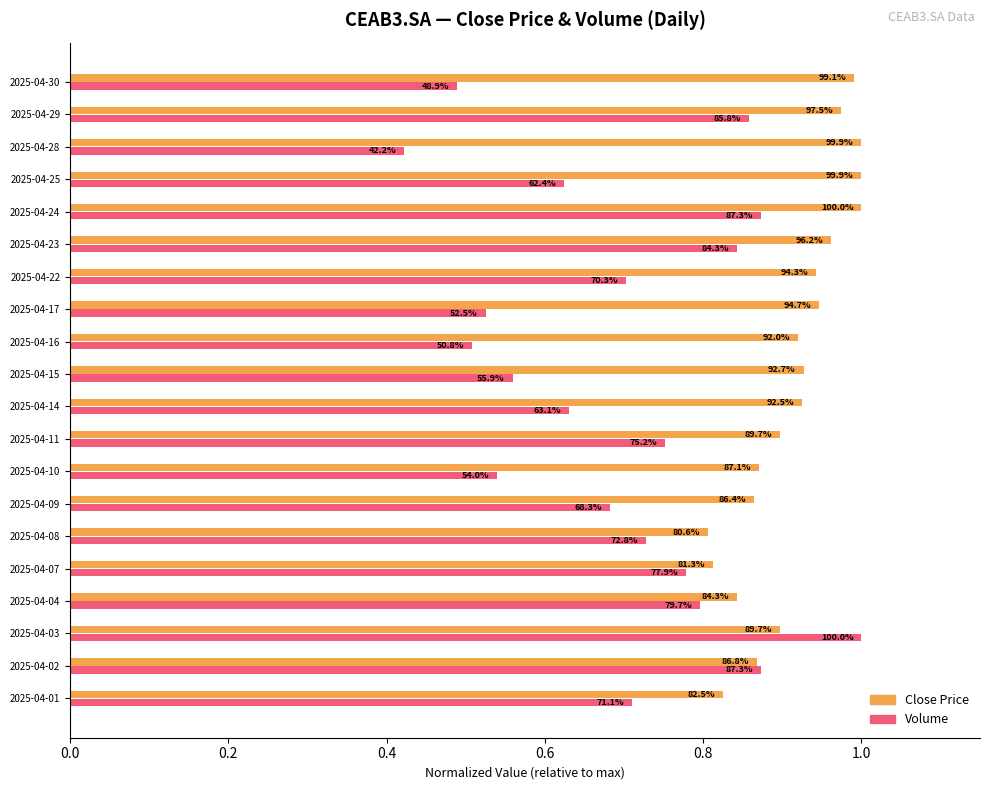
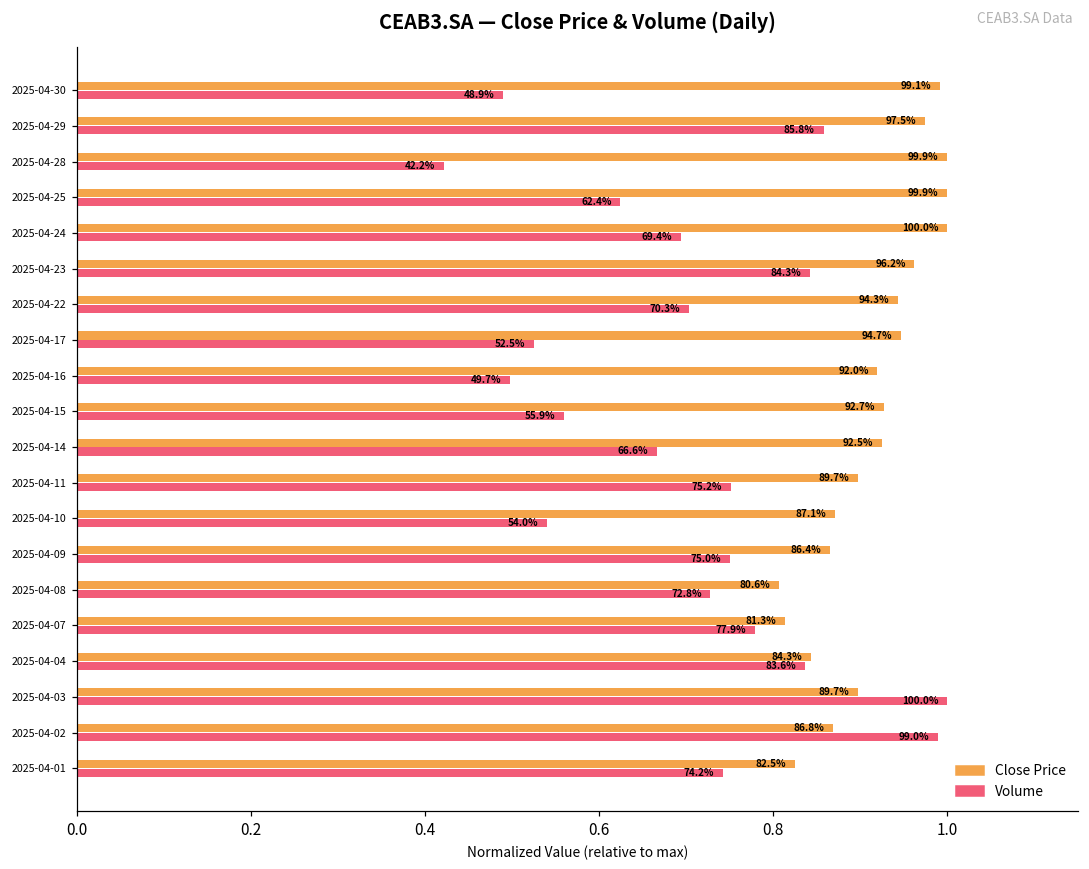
Volume, 2025-04-24: 87.3% -> 69.4%
Volume, 2025-04-16: 50.8% -> 49.7%
Volume, 2025-04-14: 63.1% -> 66.6%
Volume, 2025-04-09: 68.3% -> 75.0%
Volume, 2025-04-04: 79.7% -> 83.6%
Volume, 2025-04-02: 87.3% -> 99.0%
Volume, 2025-04-01: 71.1% -> 74.2%
